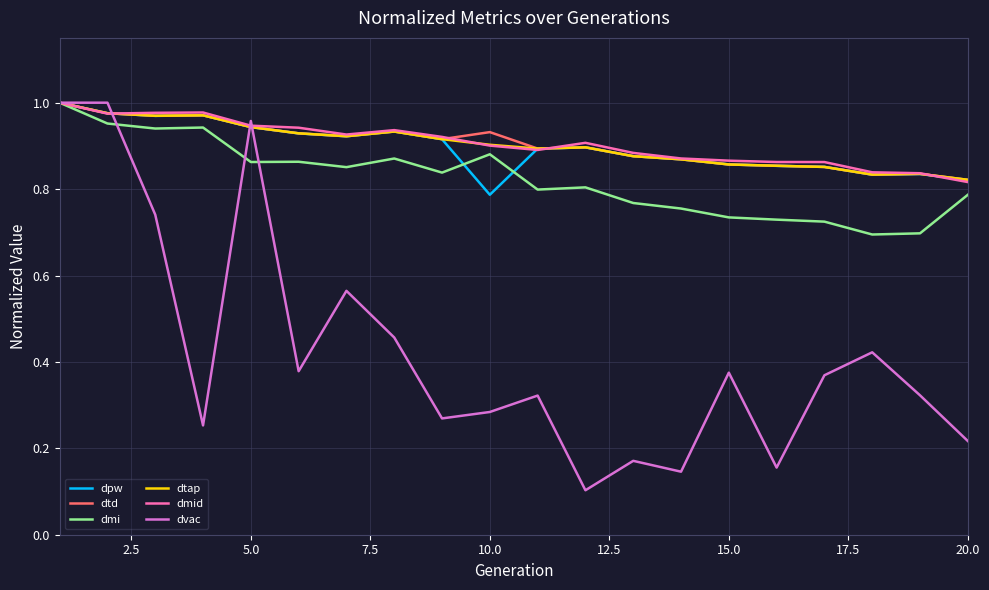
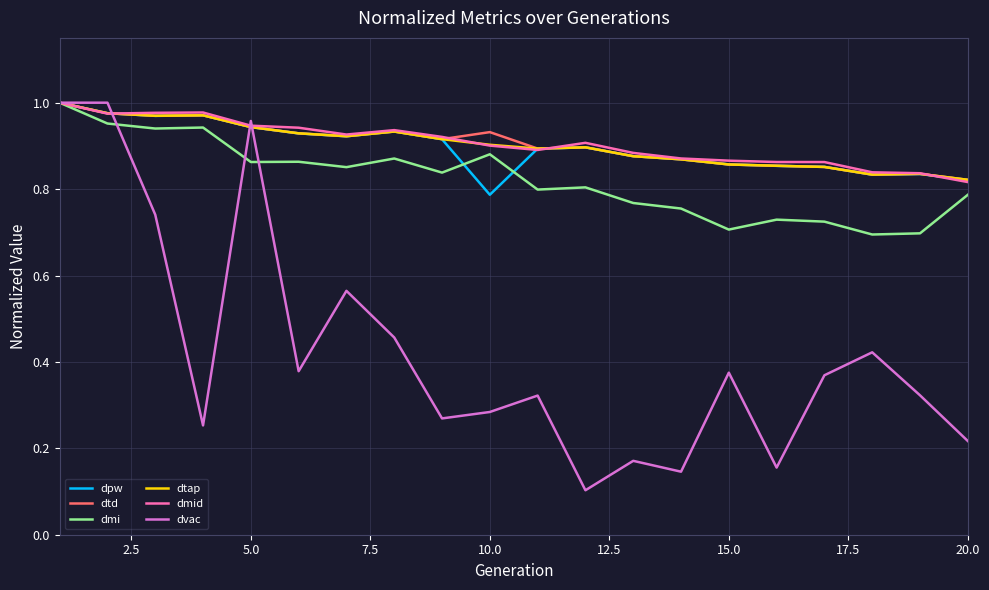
dmi, 15.0: 0.73 -> 0.71
